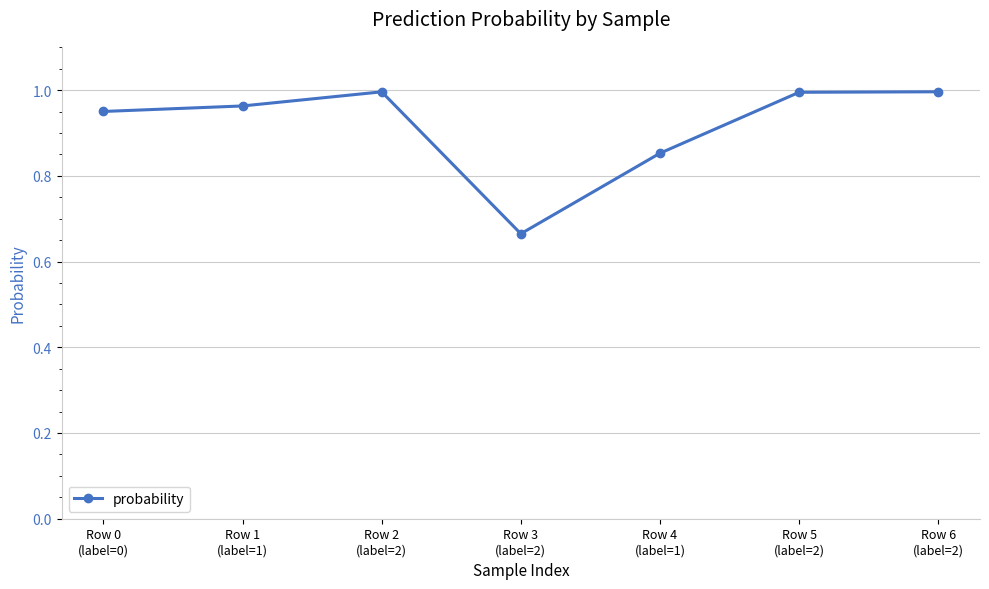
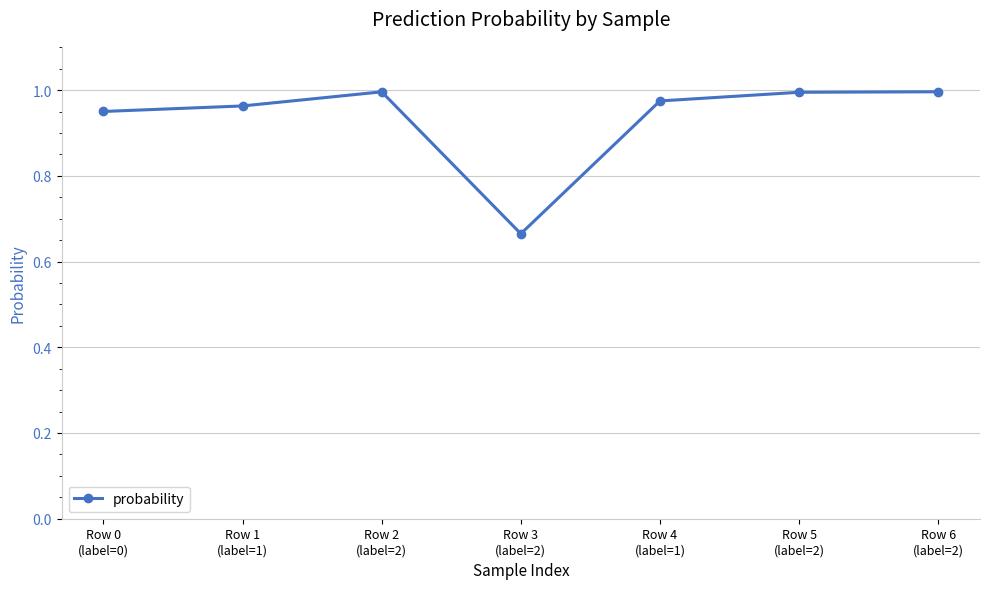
Row 4 (label=1): 0.85 -> 0.97
